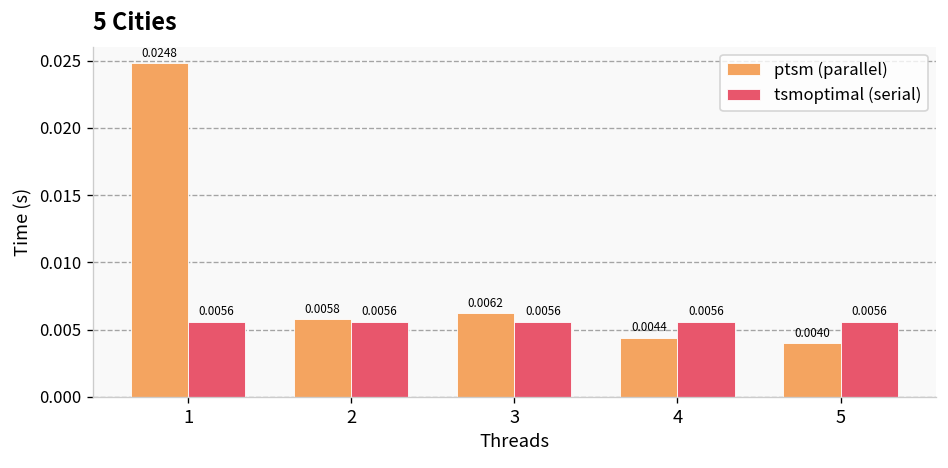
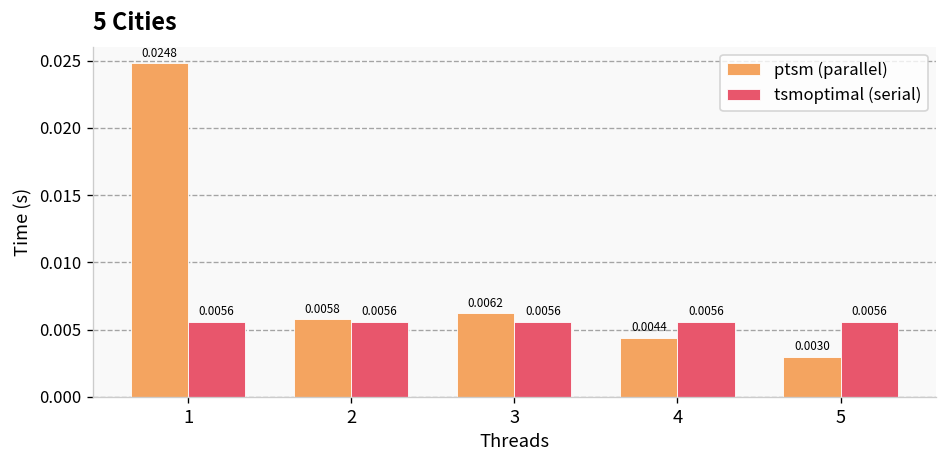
ptsm (parallel), 5: 0.0040 -> 0.0030
